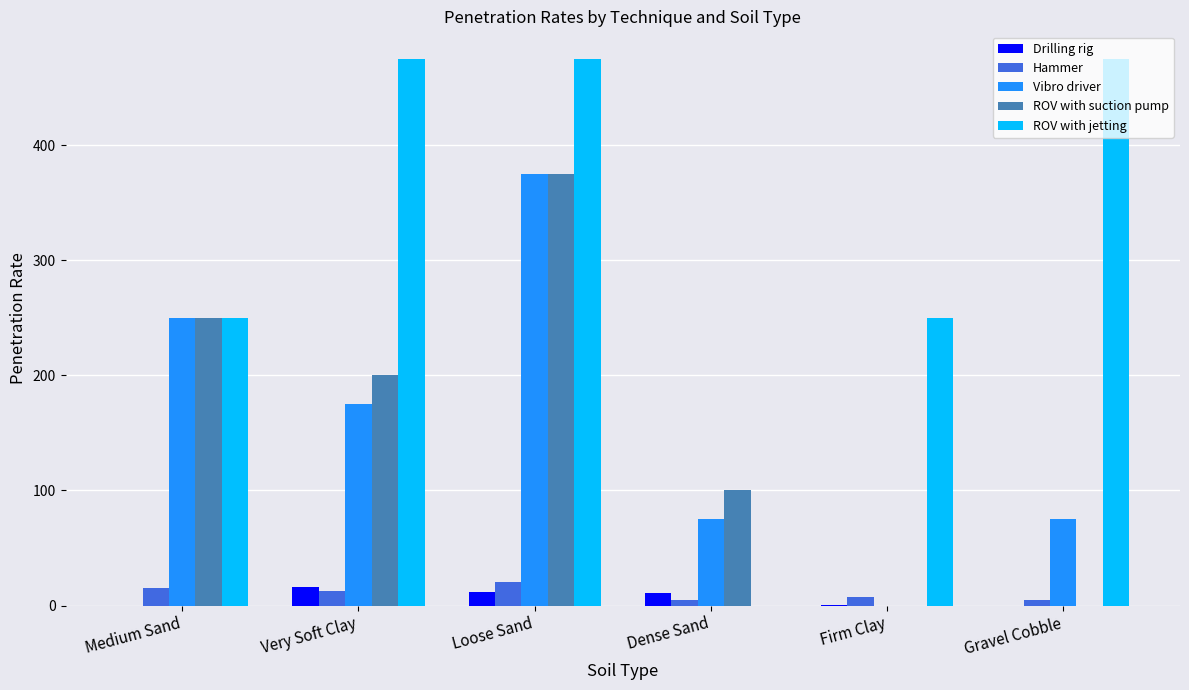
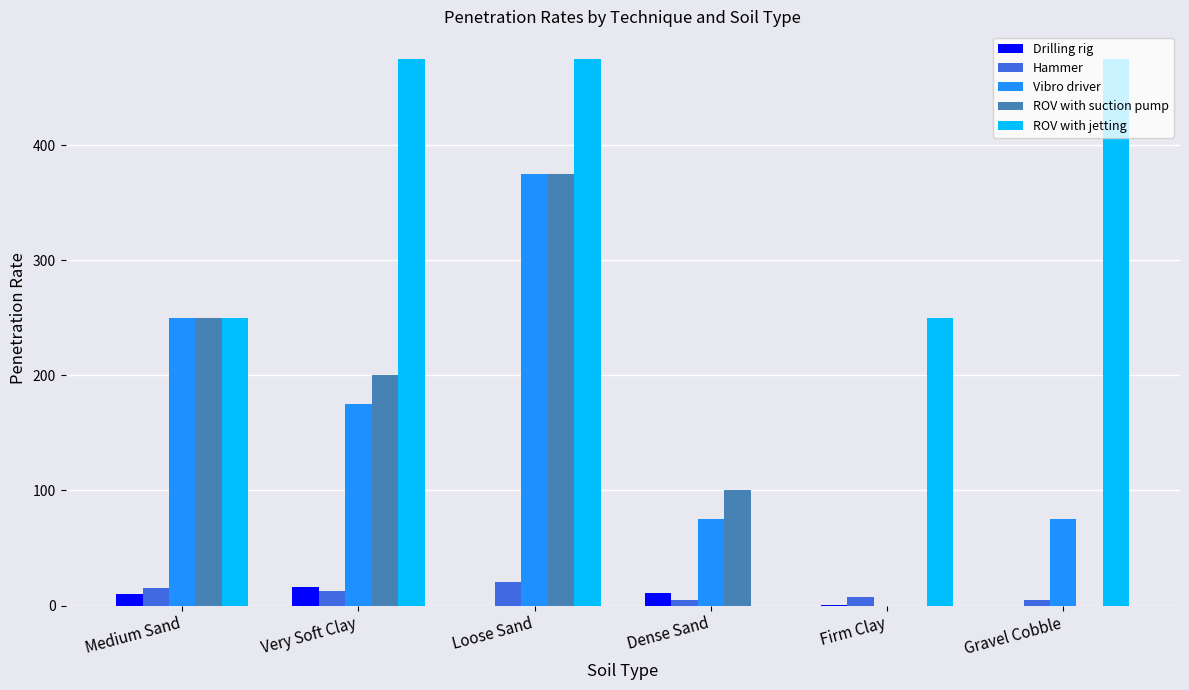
Drilling rig, Medium Sand: 0 -> 10
Drilling rig, Loose Sand: 12 -> 0
